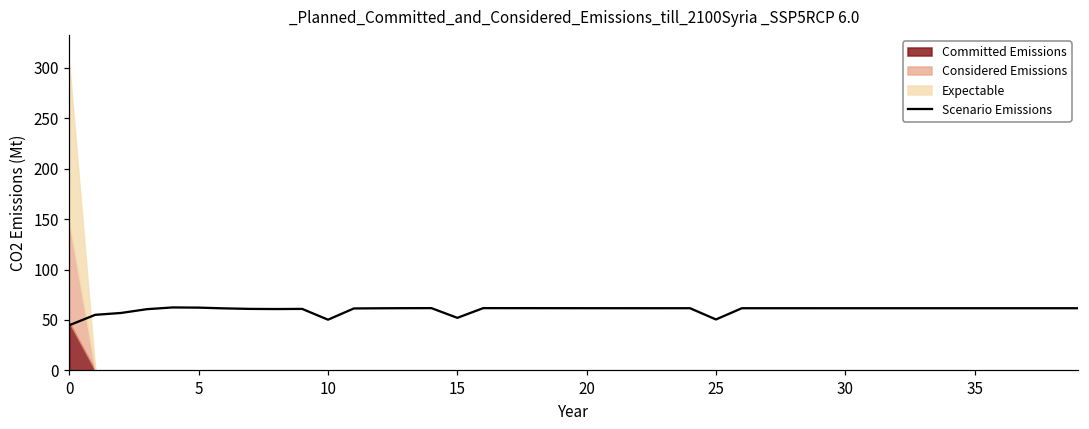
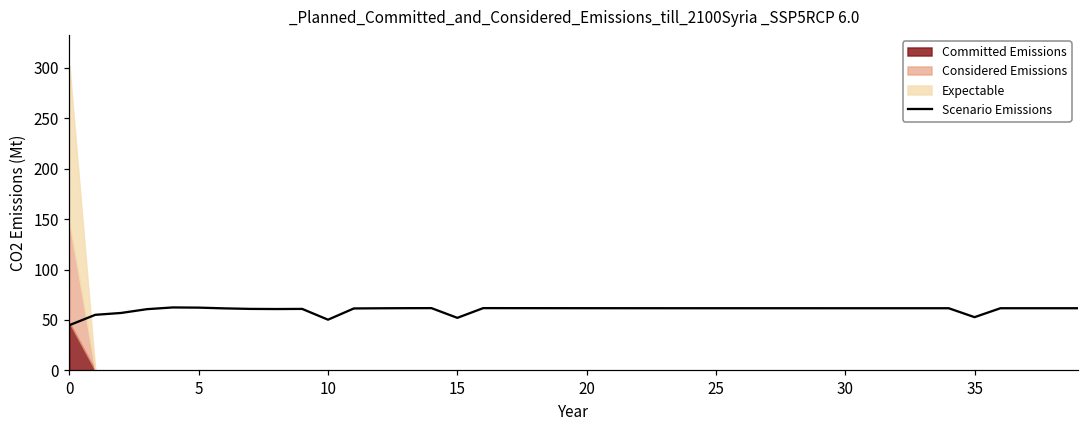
Scenario Emissions, 25: 50 -> 60
Scenario Emissions, 35: 60 -> 50
